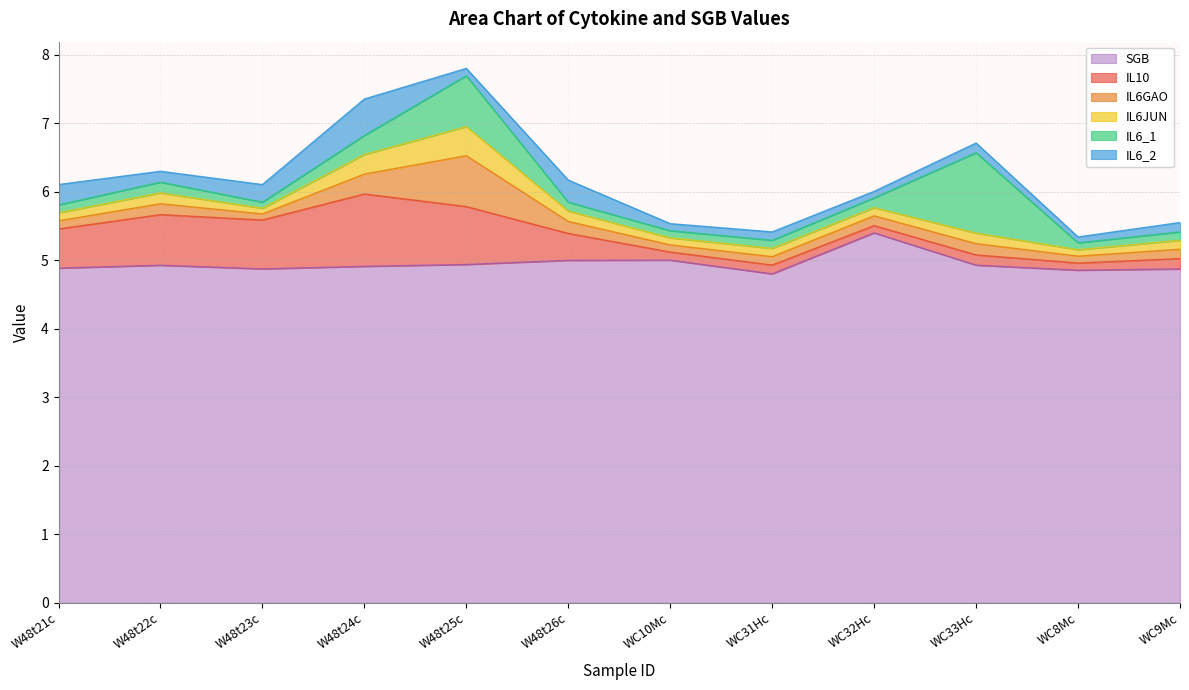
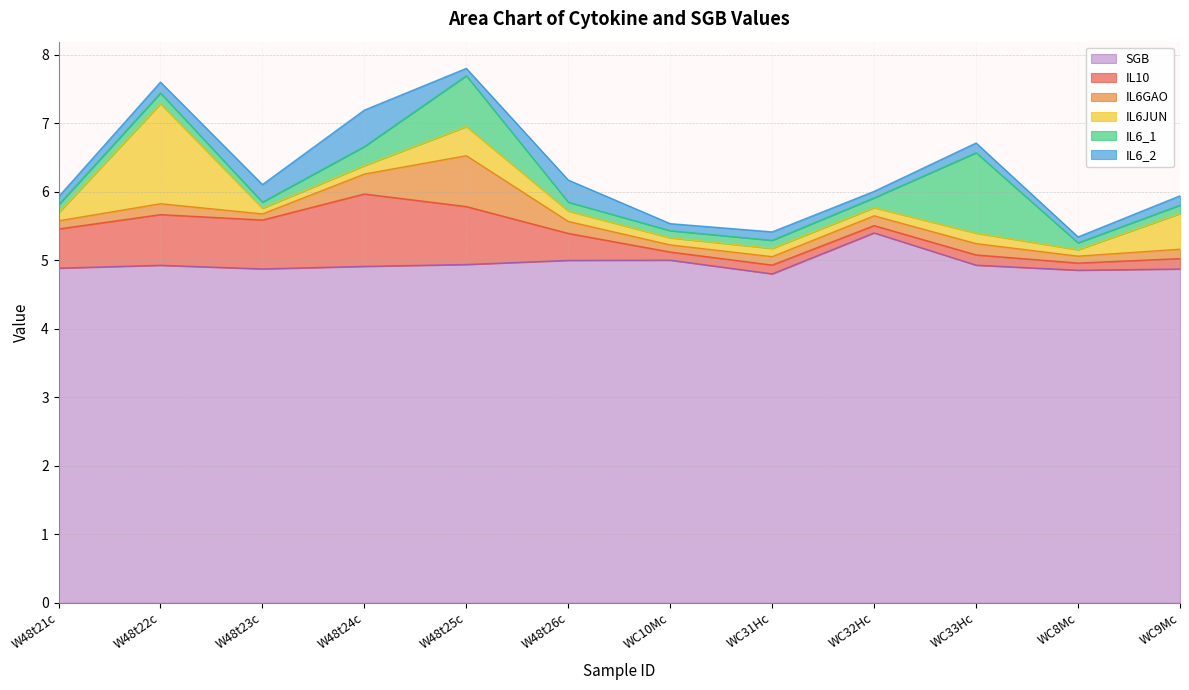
IL6_2, W48t21c: 0.3 -> 0.1
IL6JUN, W48t22c: 0.2 -> 1.5
IL6JUN, W48t24c: 0.3 -> 0.1
IL6JUN, WC9Mc: 0.1 -> 0.5
